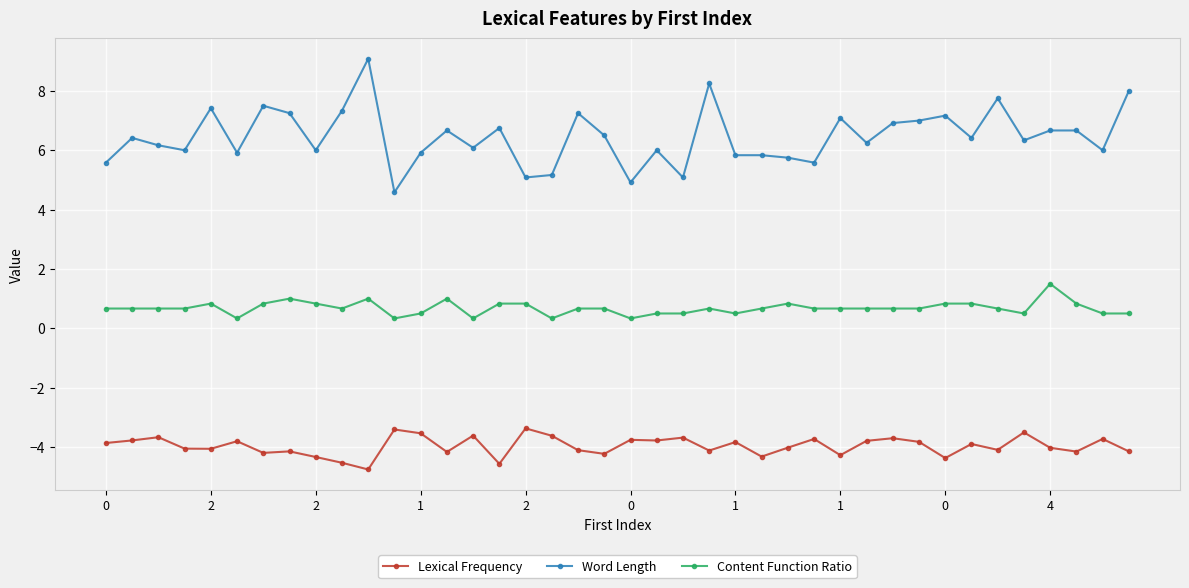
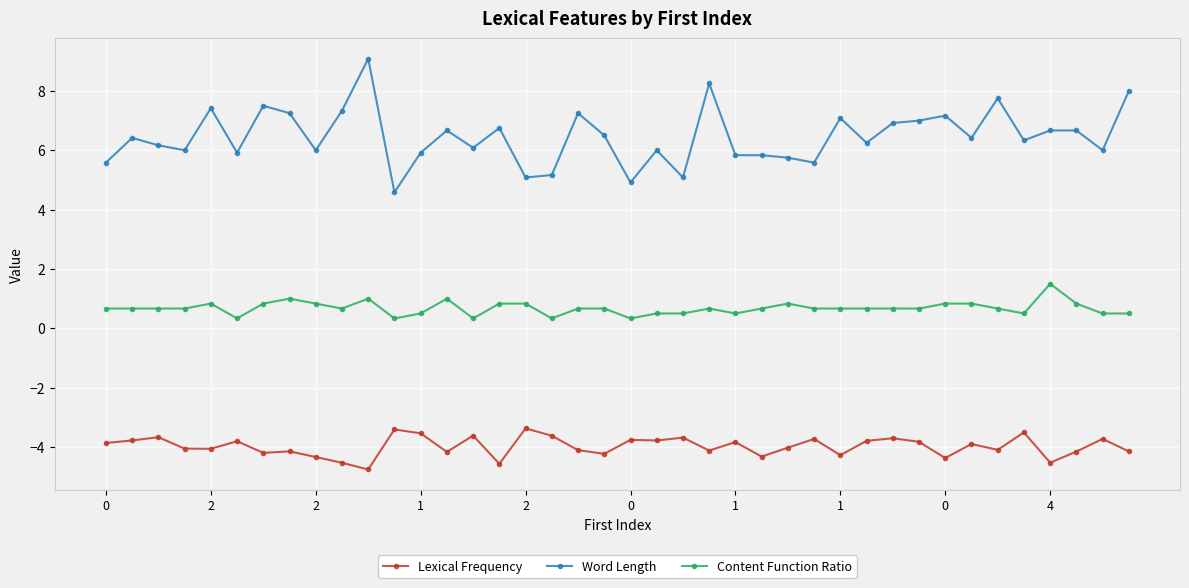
Lexical Frequency, 4: -4.0 -> -4.5
